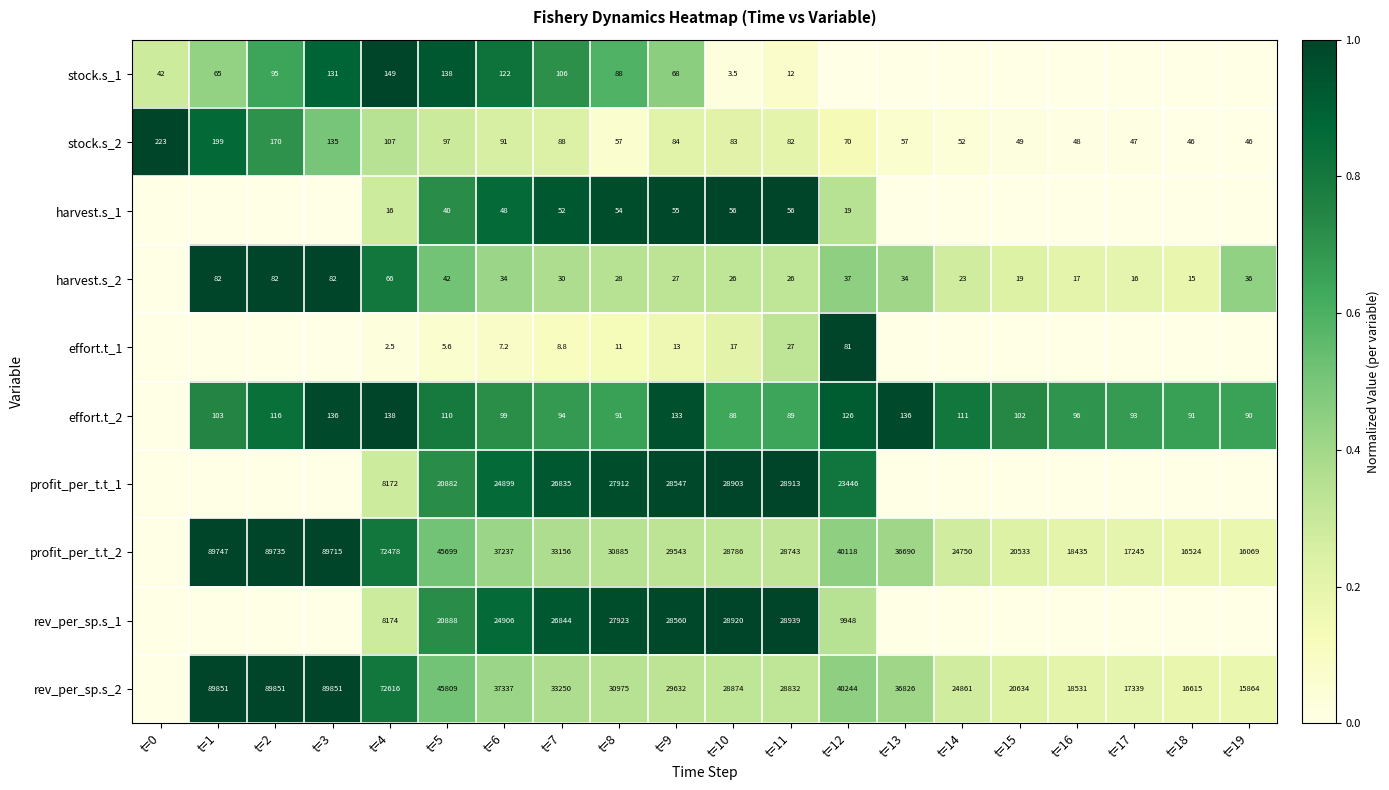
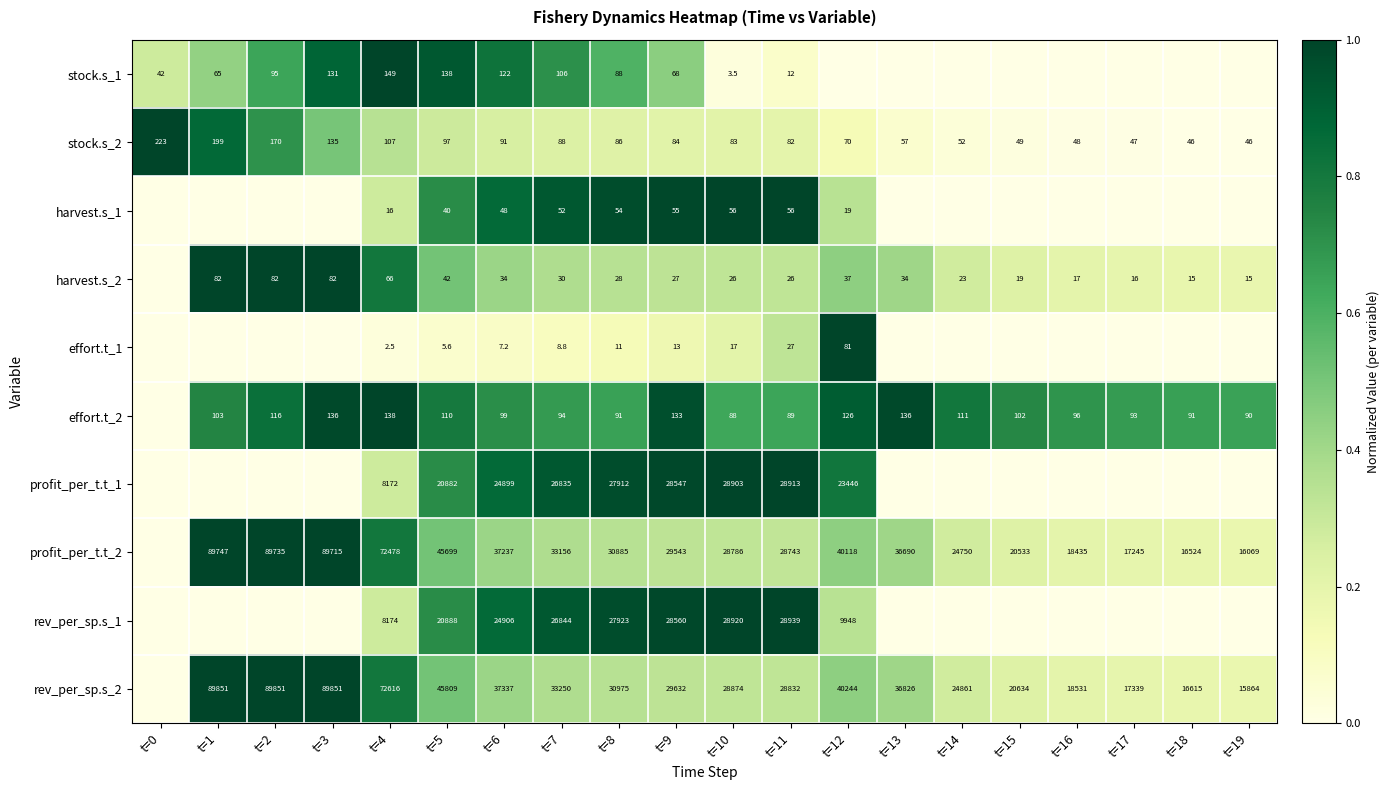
stock.s_2, t=8: 57 -> 86
harvest.s_2, t=19: 36 -> 15
